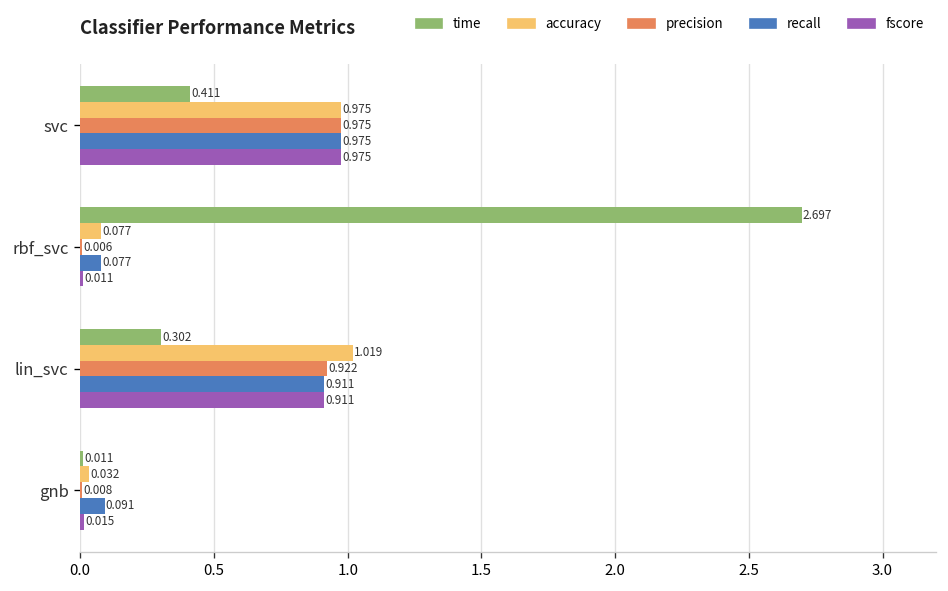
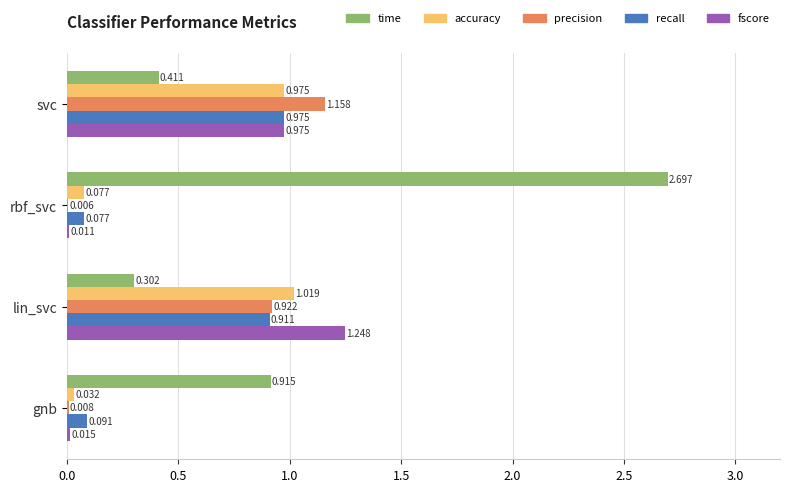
precision, svc: 0.975 -> 1.158
fscore, lin_svc: 0.911 -> 1.248
time, gnb: 0.011 -> 0.915
